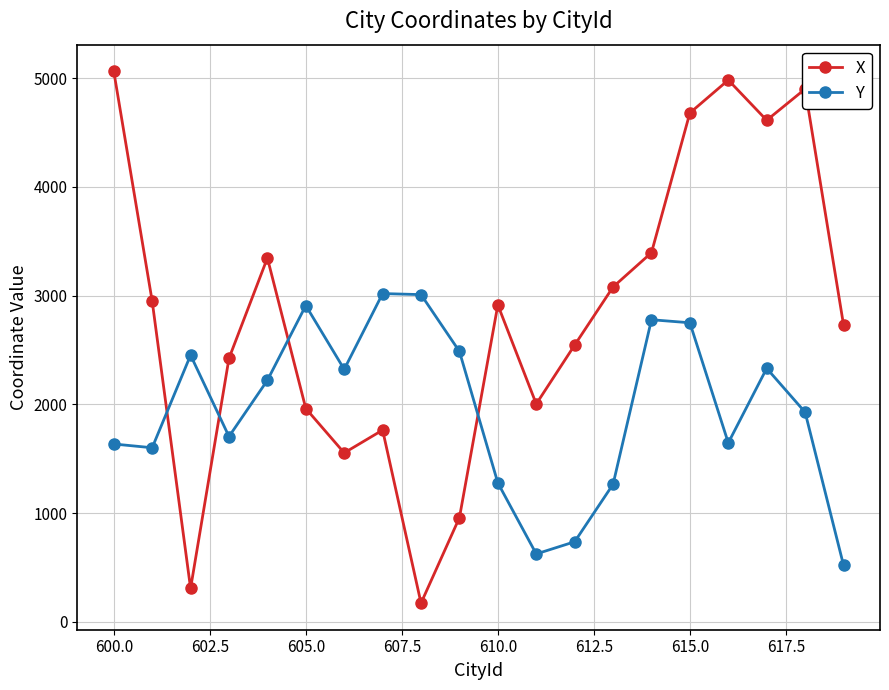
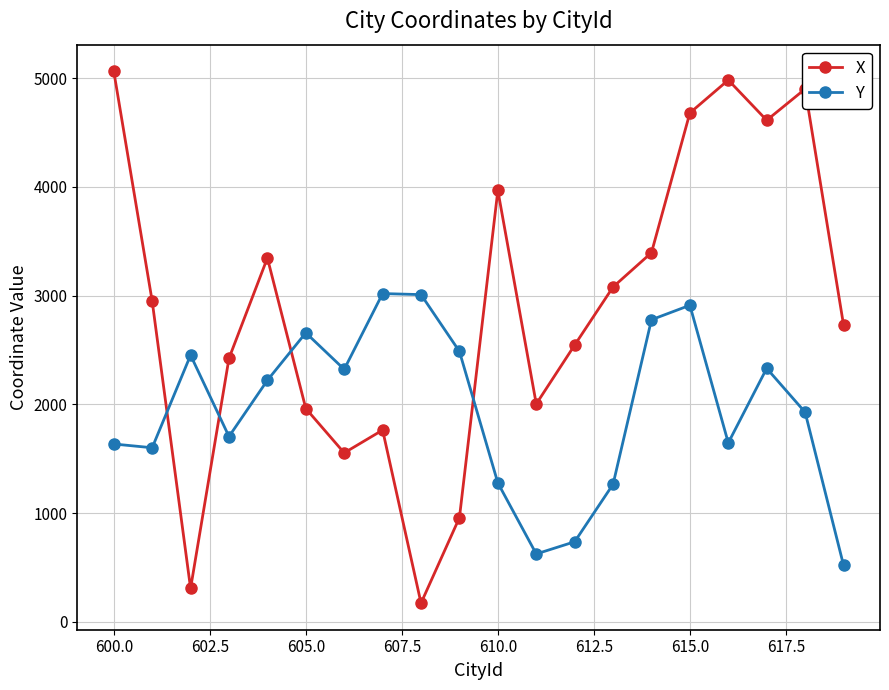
Y, 605.0: 2910 -> 2660
X, 610.0: 2910 -> 3970
Y, 615.0: 2750 -> 2910
